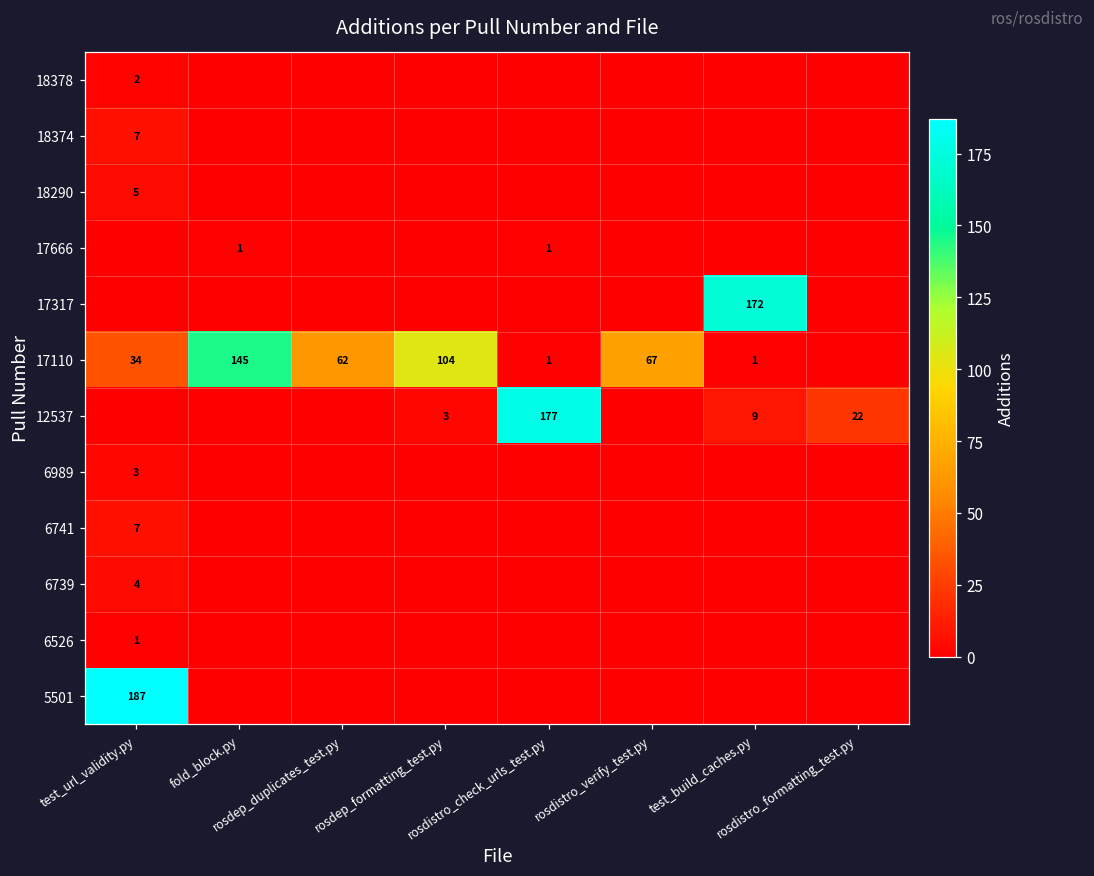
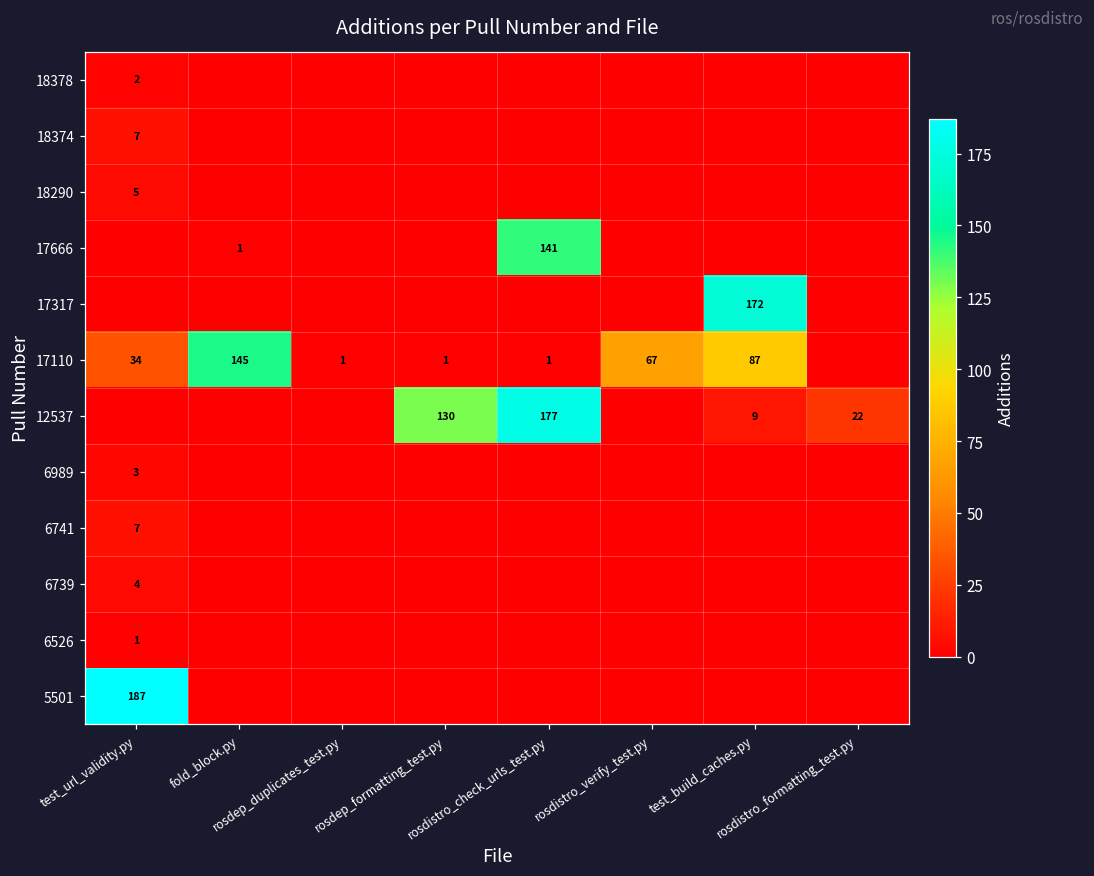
17666, rosdistro_check_urls_test.py: 1 -> 141
17110, rosdep_duplicates_test.py: 62 -> 1
17110, rosdep_formatting_test.py: 104 -> 1
17110, test_build_caches.py: 1 -> 87
12537, rosdep_formatting_test.py: 3 -> 130
